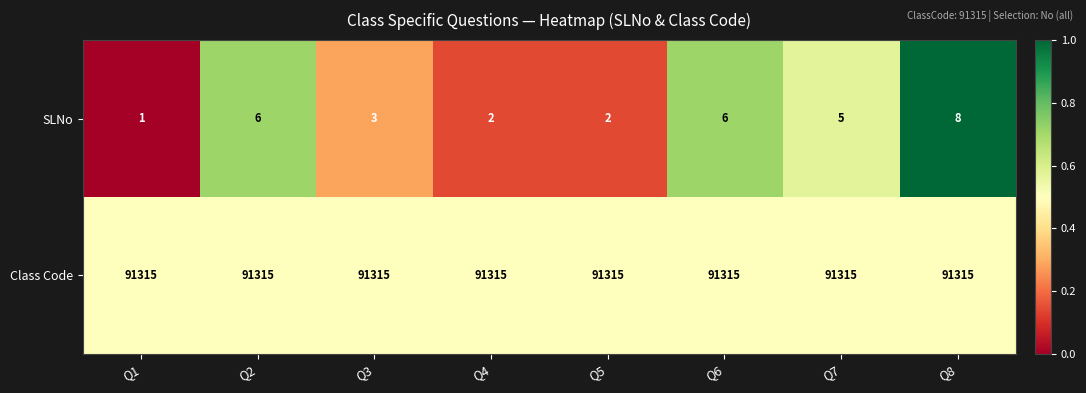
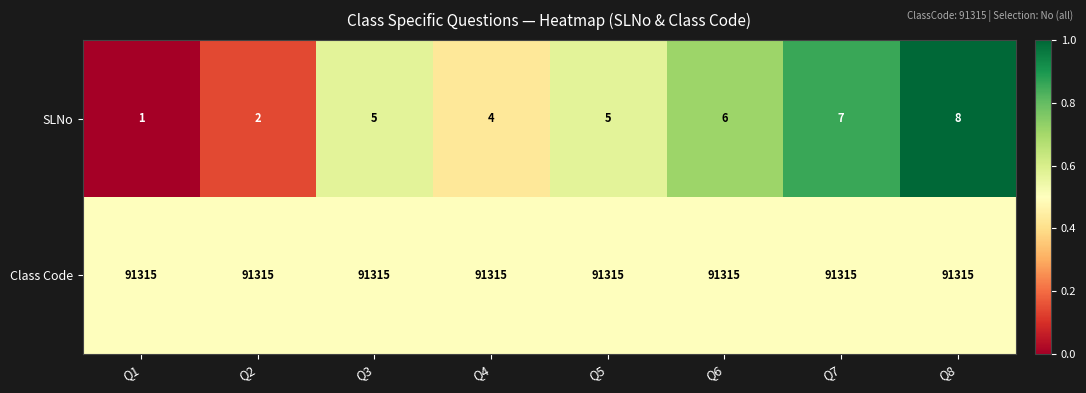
SLNo, Q2: 6 -> 2
SLNo, Q3: 3 -> 5
SLNo, Q4: 2 -> 4
SLNo, Q5: 2 -> 5
SLNo, Q7: 5 -> 7
